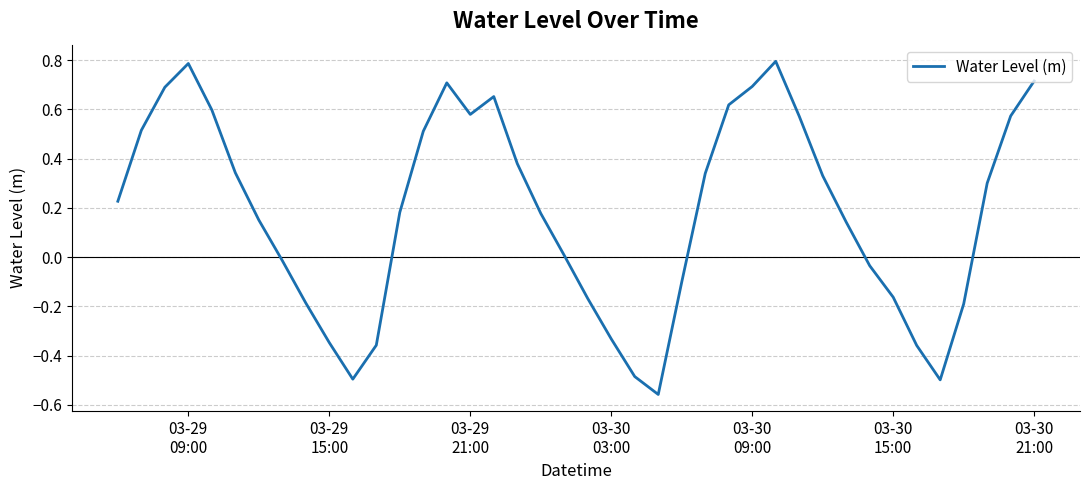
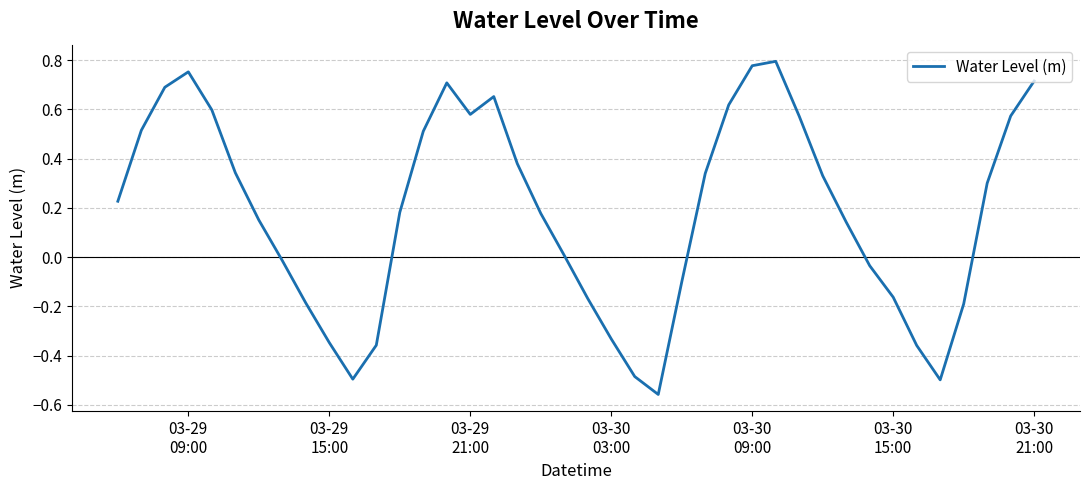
03-29 09:00: 0.79 -> 0.75
03-30 09:00: 0.69 -> 0.78
